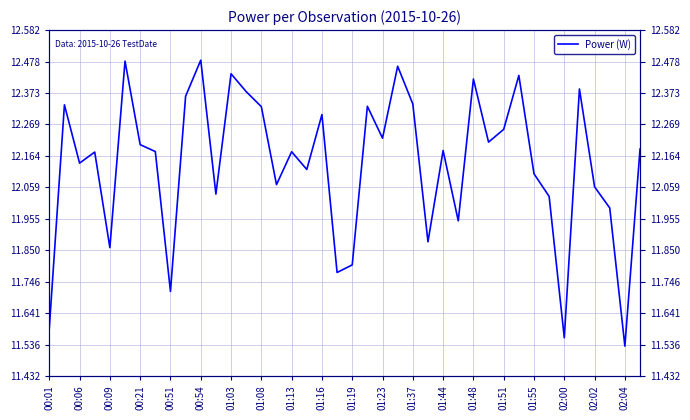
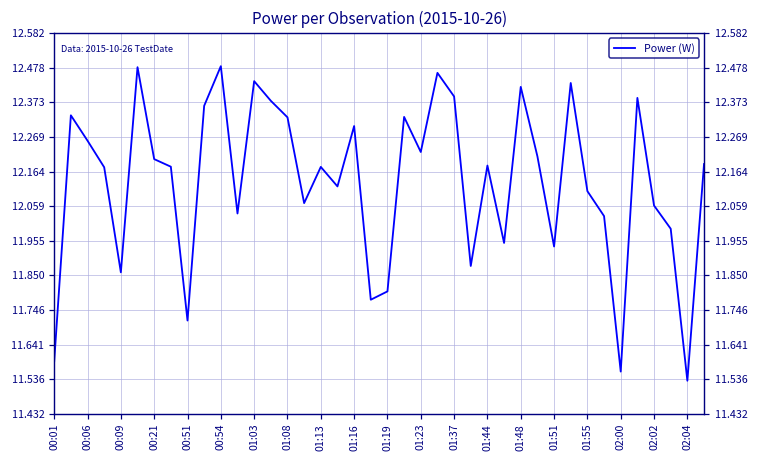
00:06: 12.14 -> 12.26
01:37: 12.34 -> 12.39
01:51: 12.25 -> 11.94
